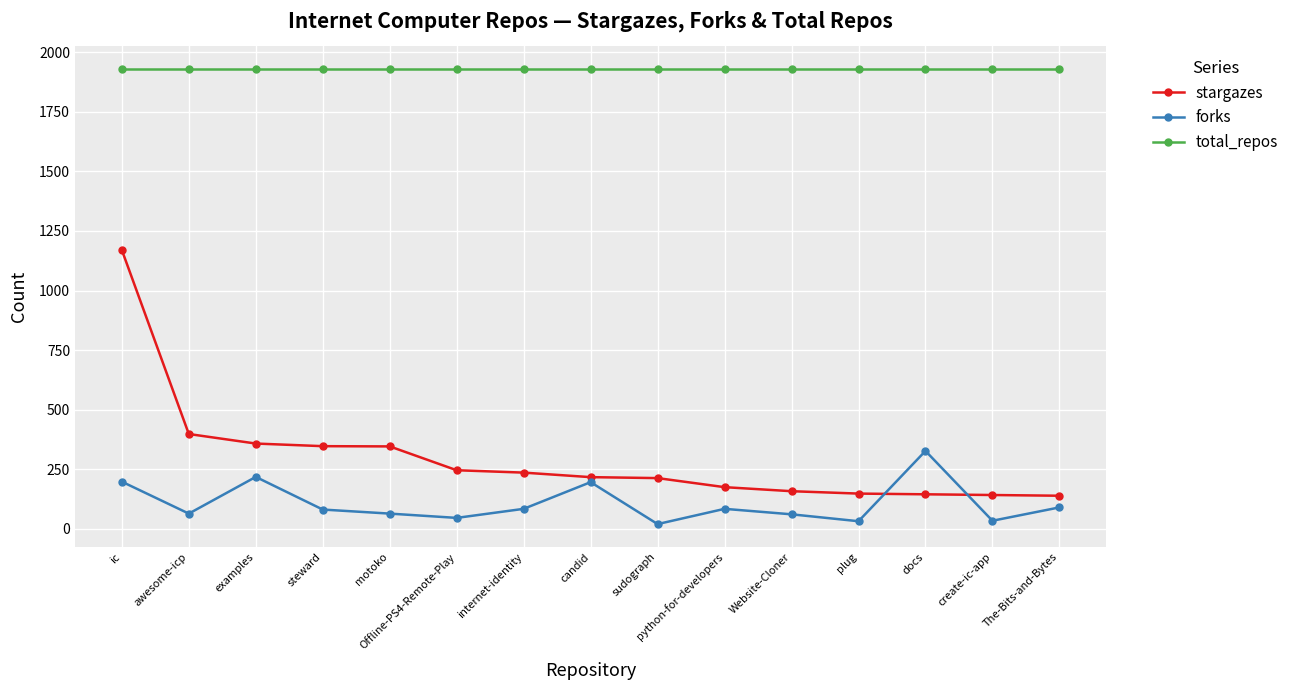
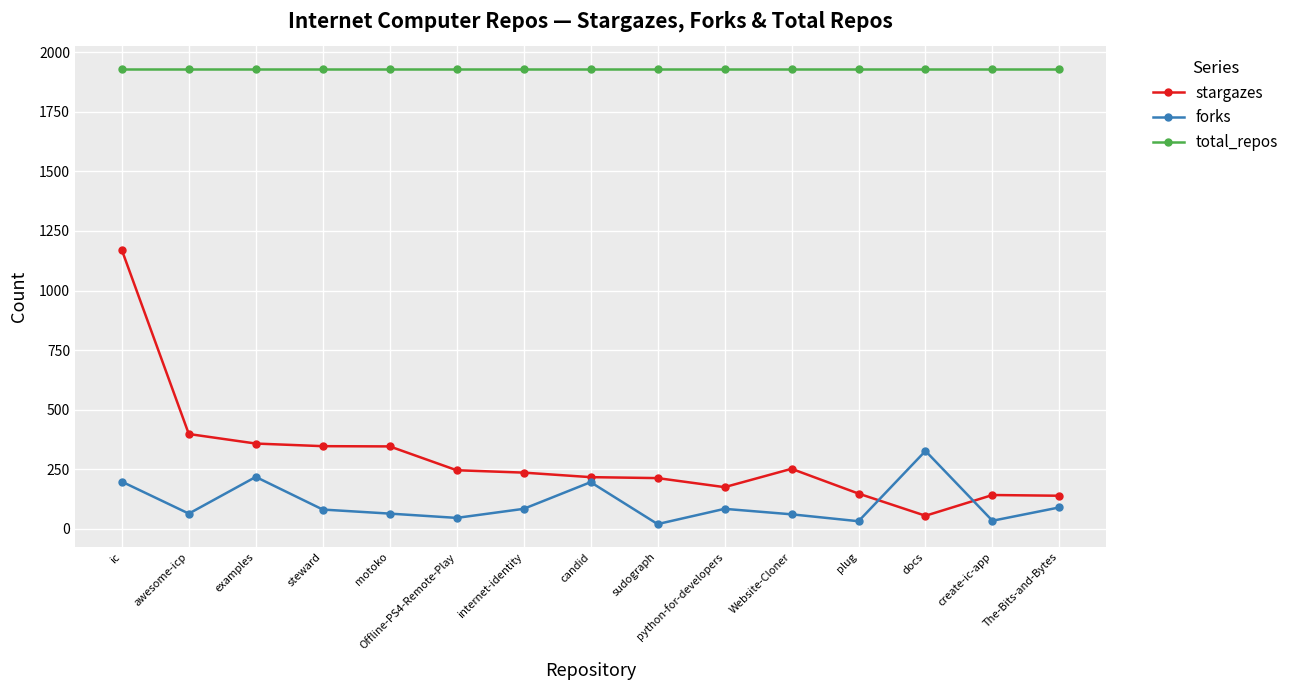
stargazes, Website-Cloner: 160 -> 250
stargazes, docs: 150 -> 60
